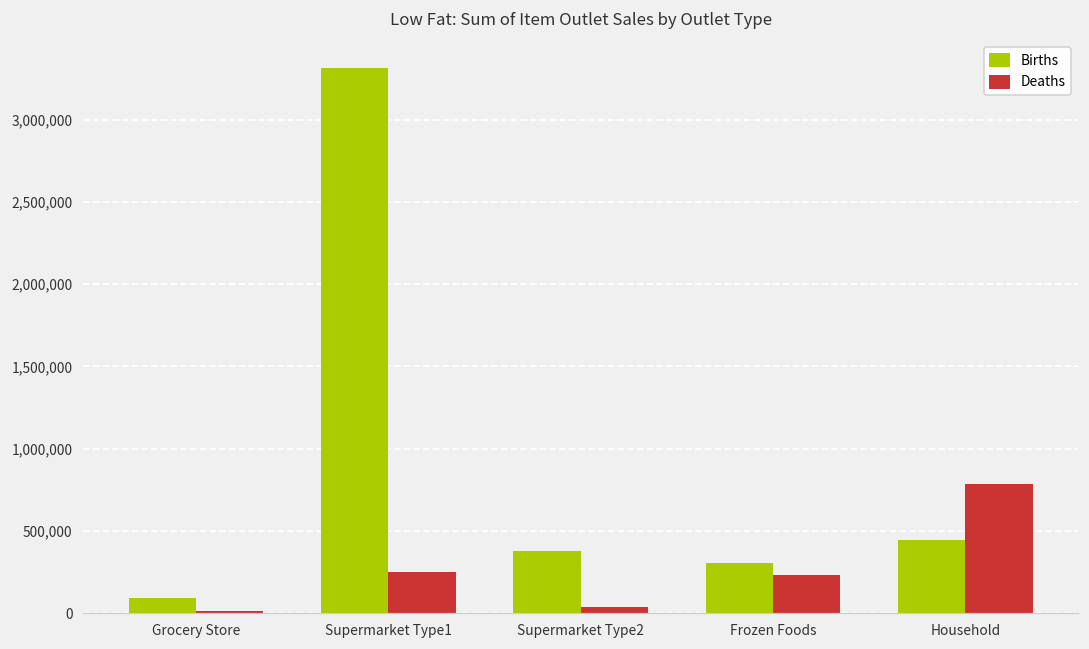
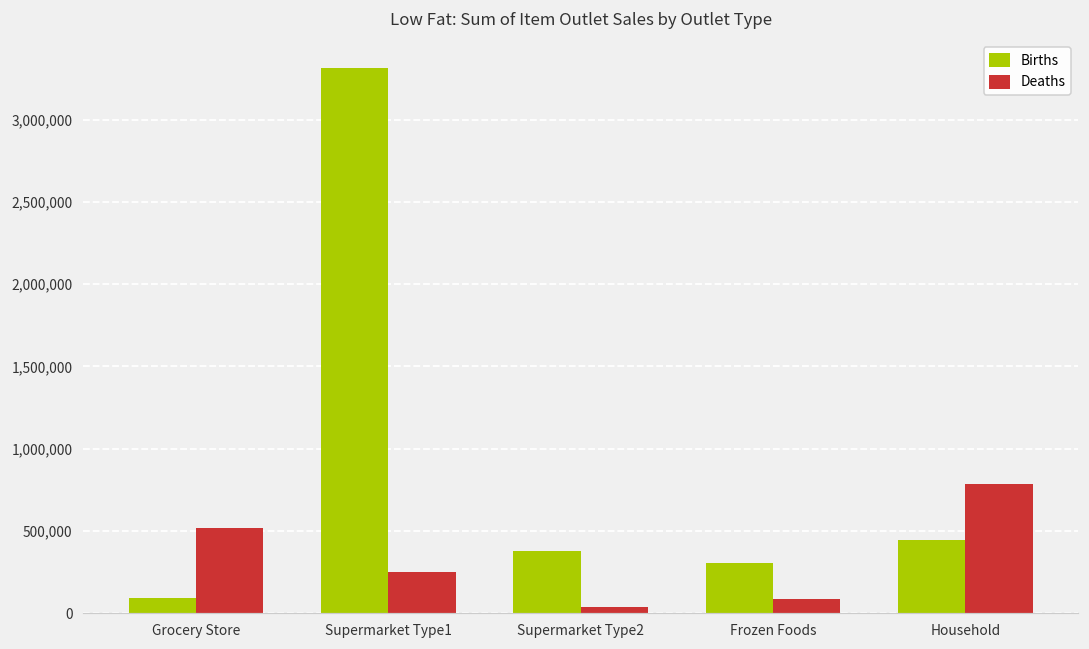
Deaths, Grocery Store: 10,000 -> 520,000
Deaths, Frozen Foods: 230,000 -> 90,000
